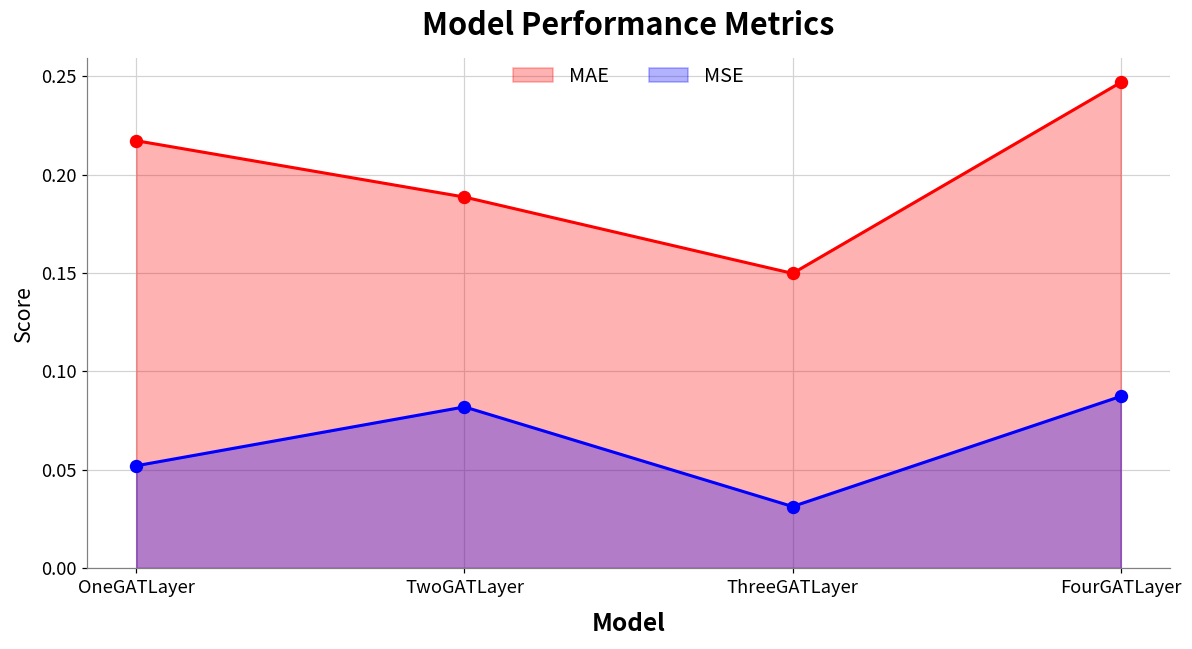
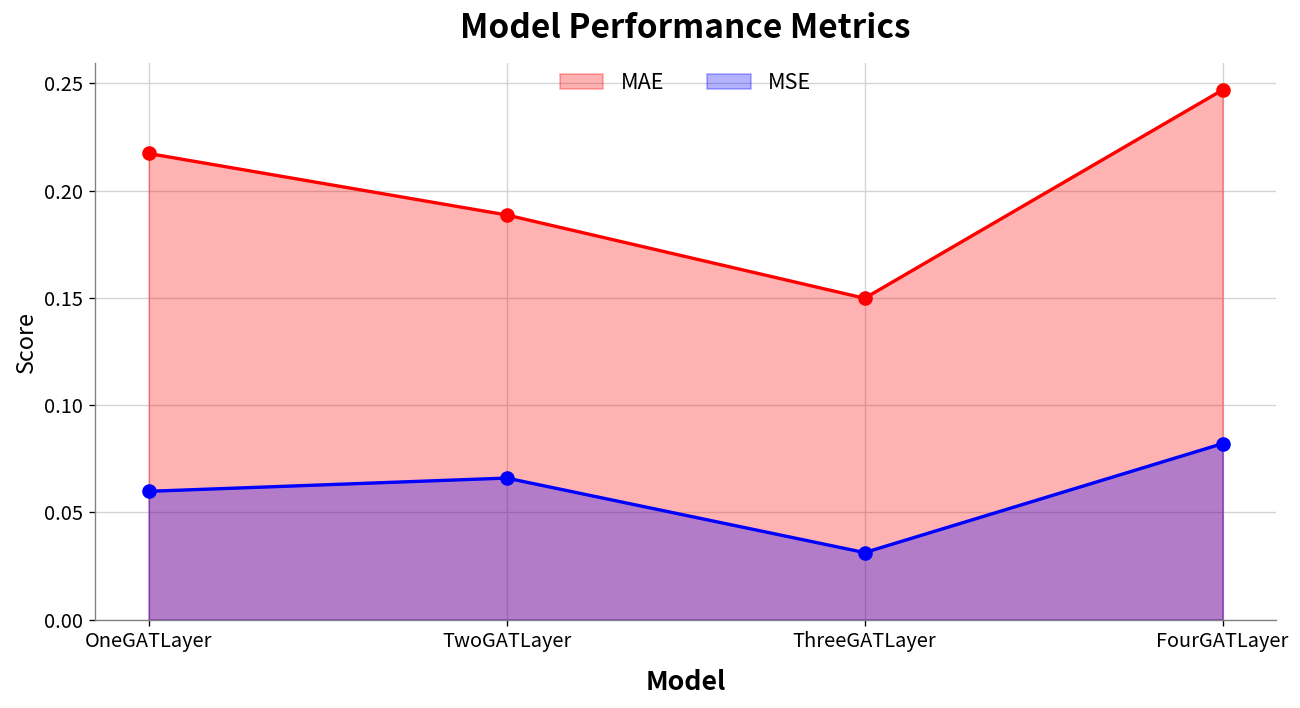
MSE, OneGATLayer: 0.052 -> 0.060
MSE, TwoGATLayer: 0.082 -> 0.066
MSE, FourGATLayer: 0.087 -> 0.082
